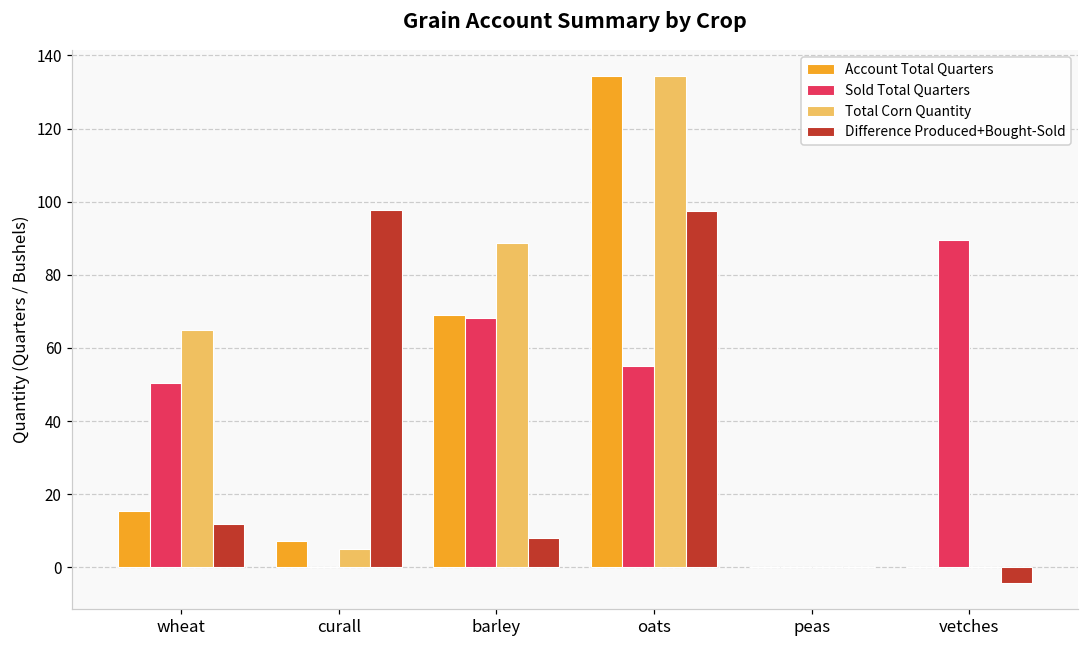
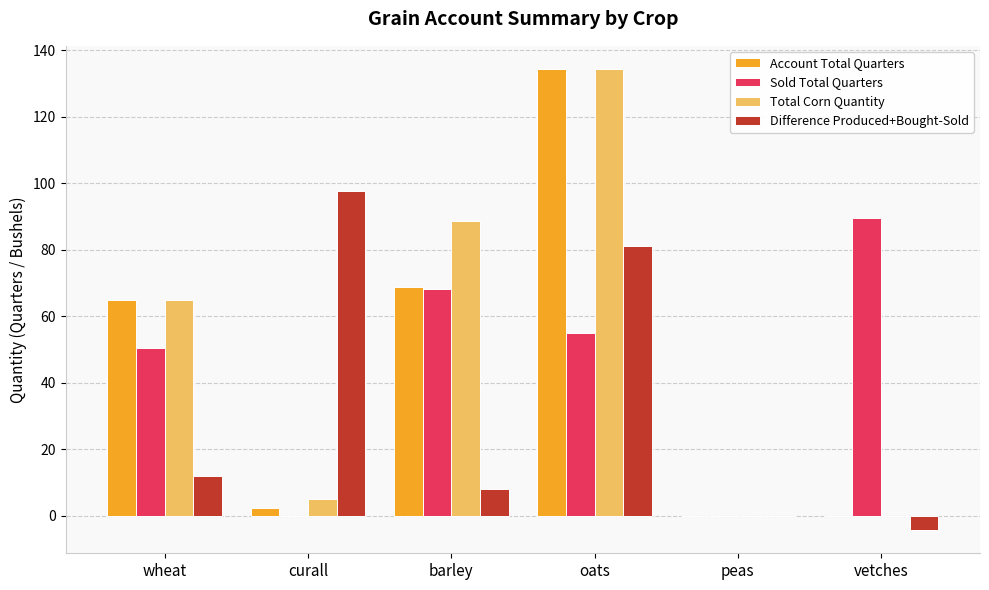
Account Total Quarters, wheat: 15 -> 65
Account Total Quarters, curall: 7 -> 2
Difference Produced+Bought-Sold, oats: 97 -> 81
